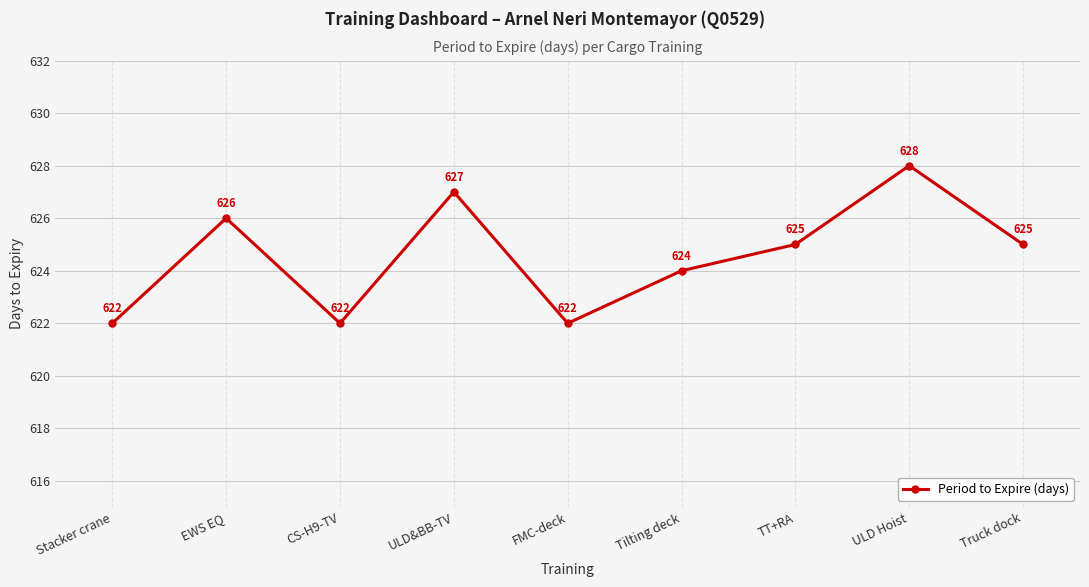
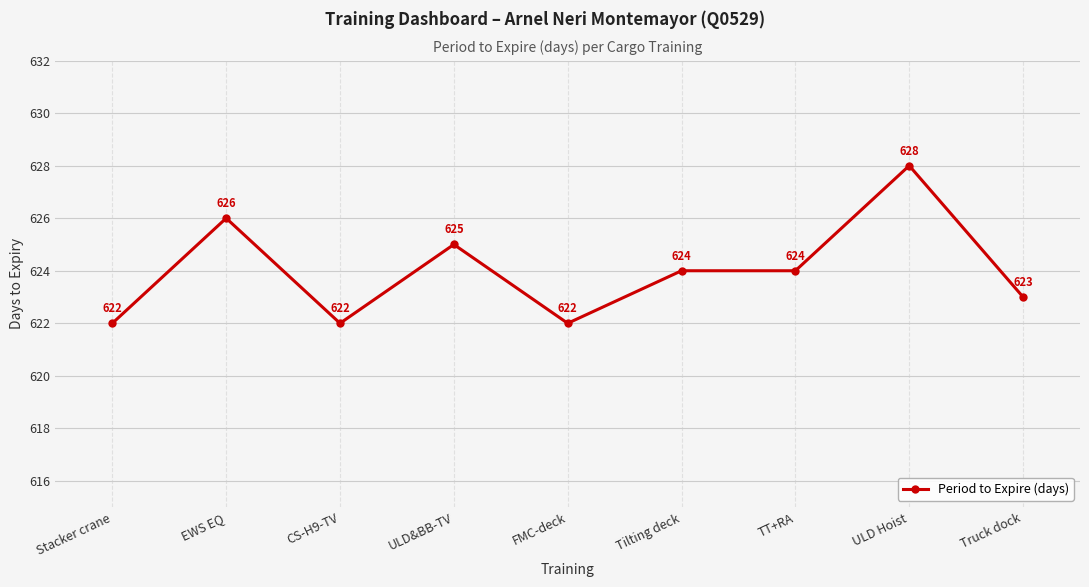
ULD&BB-TV: 627 -> 625
TT+RA: 625 -> 624
Truck dock: 625 -> 623
